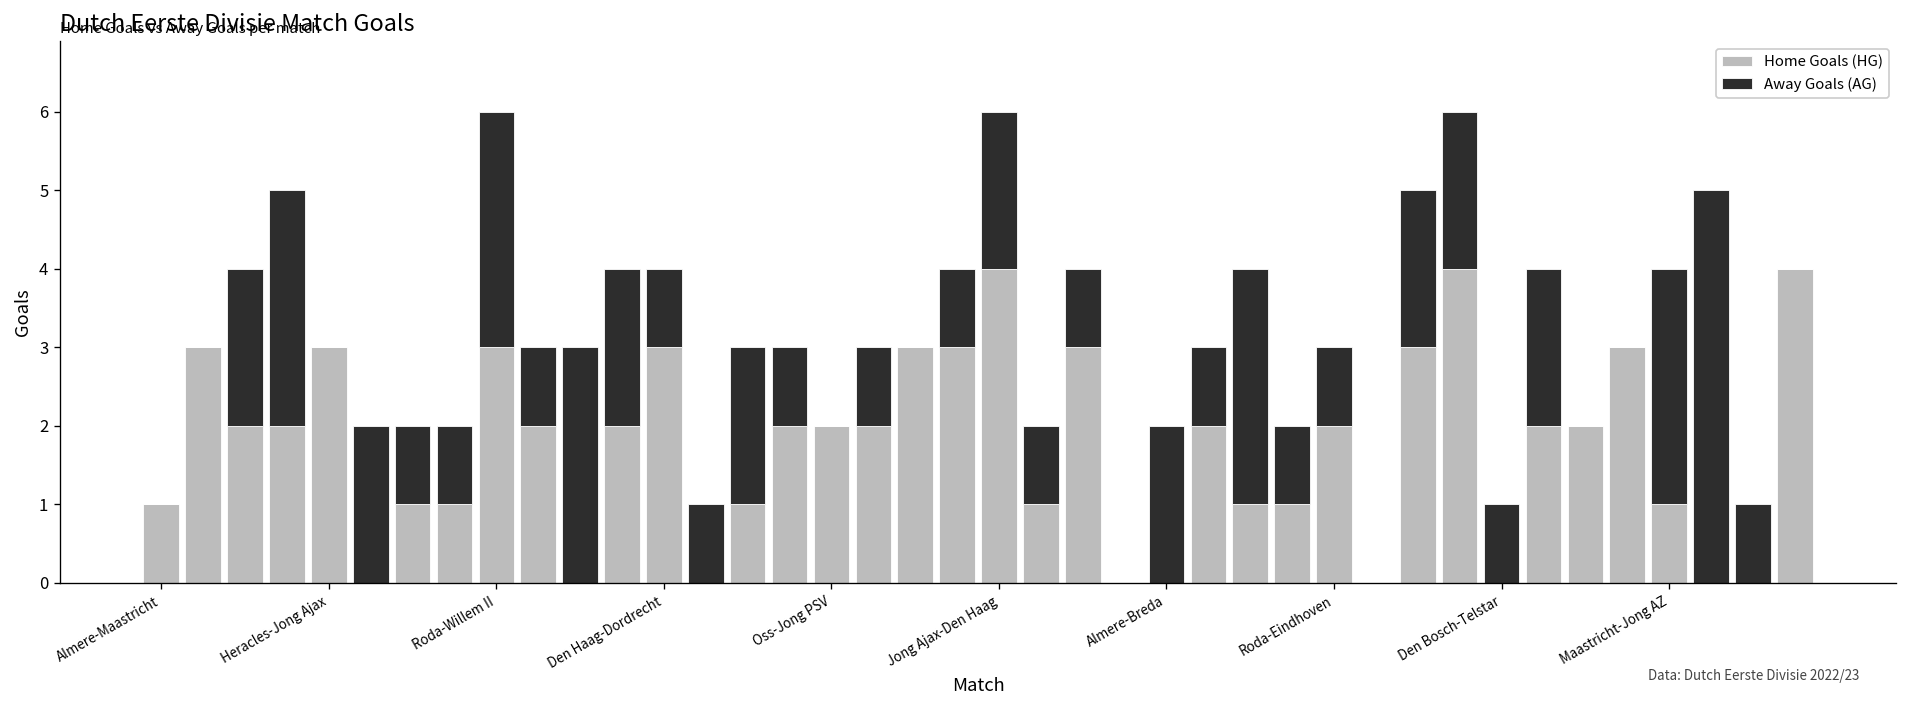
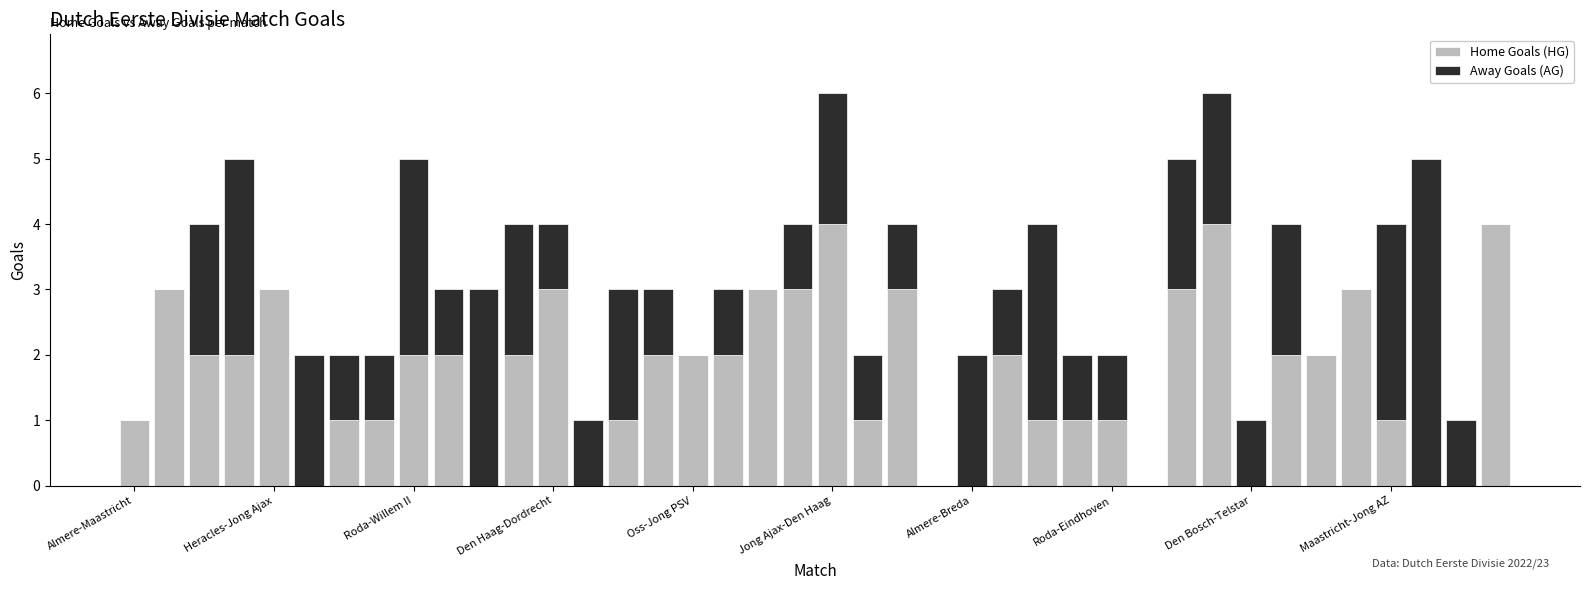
Home Goals (HG), Roda-Willem II: 3 -> 2
Home Goals (HG), Roda-Eindhoven: 2 -> 1
